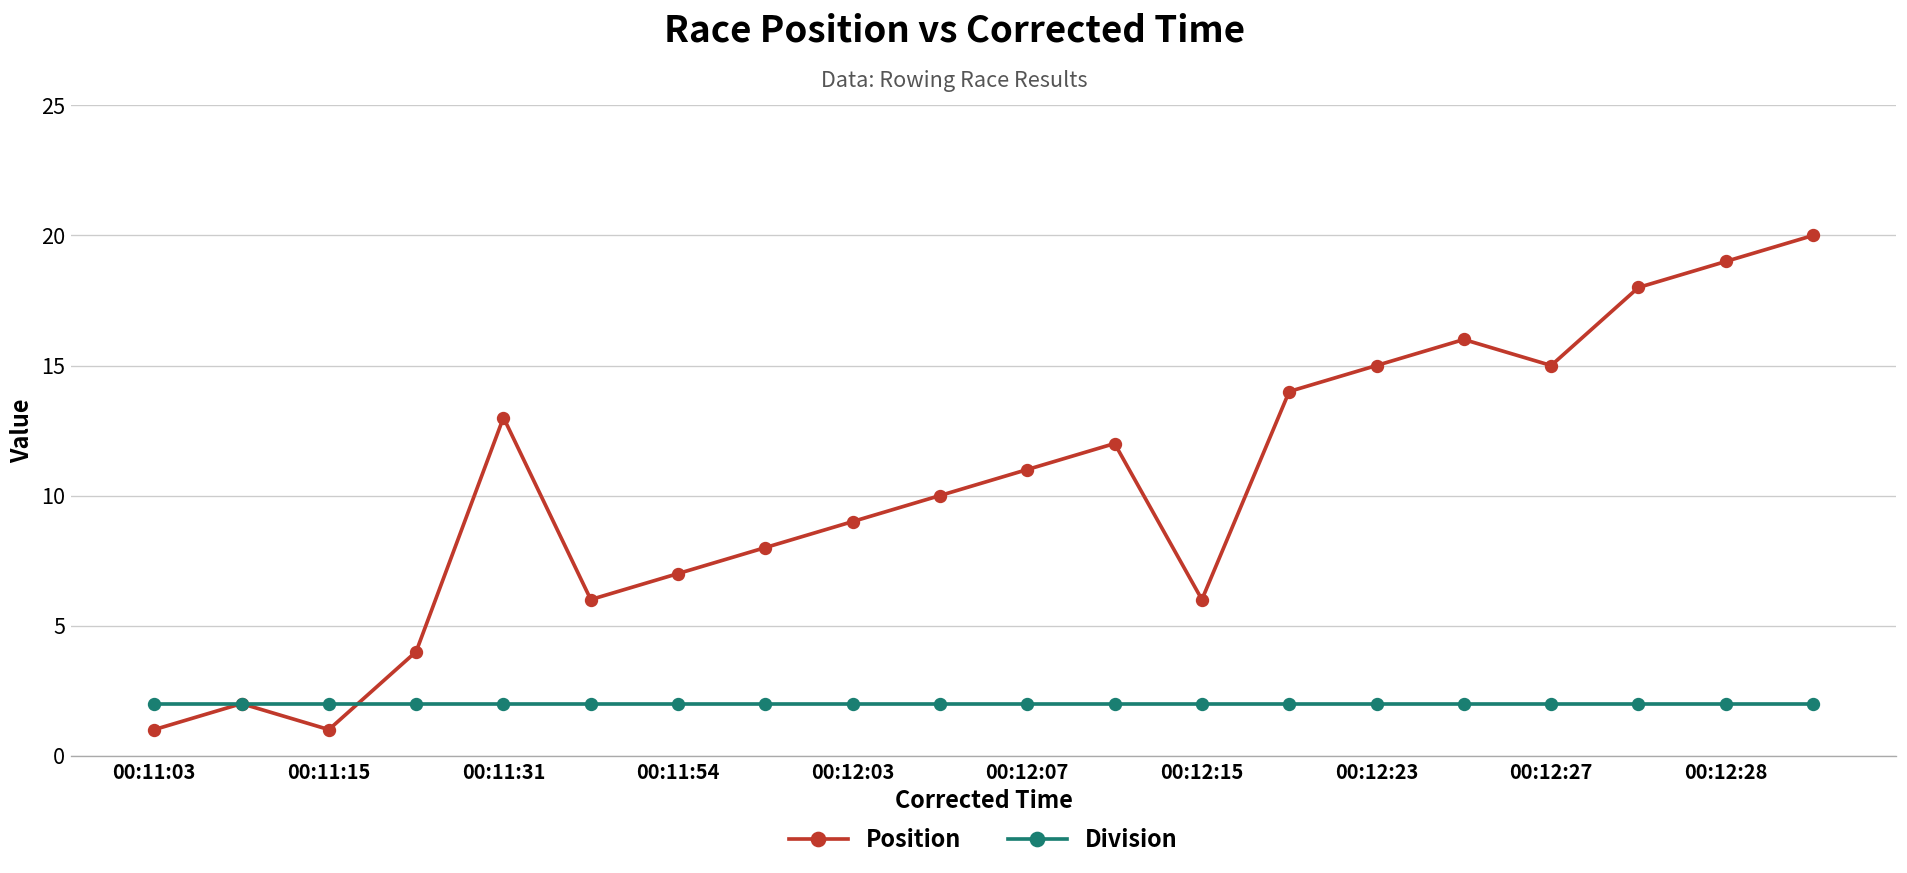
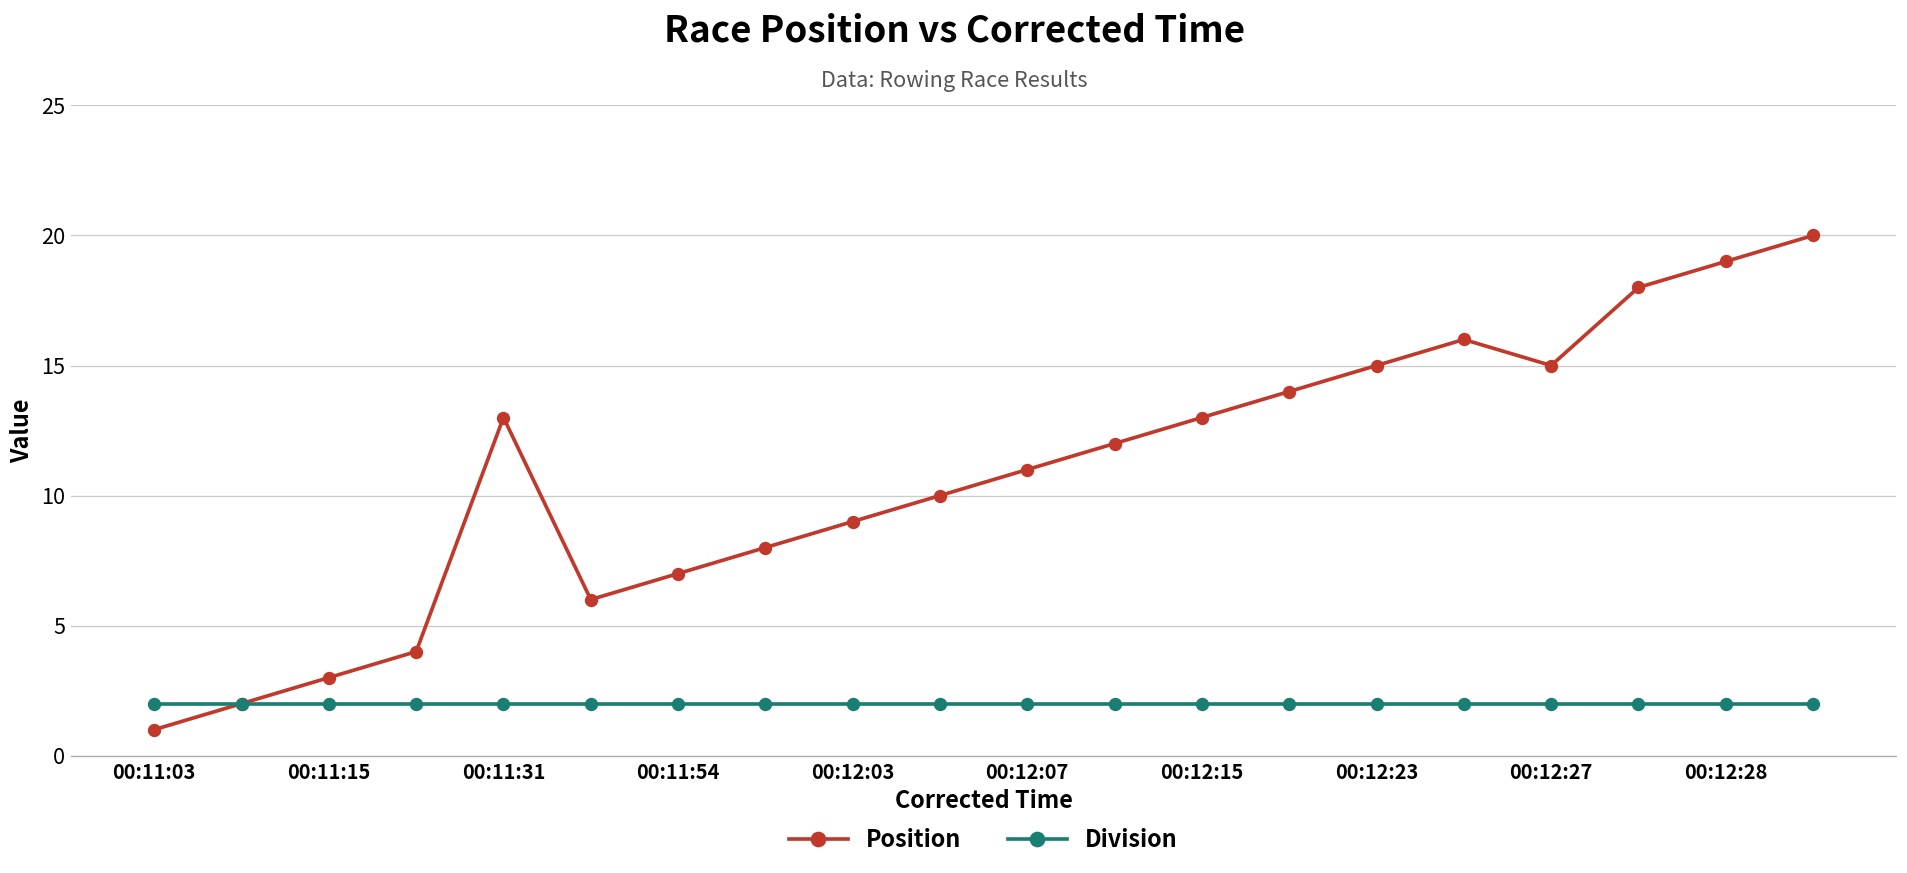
Position, 00:11:15: 1 -> 3
Position, 00:12:15: 6 -> 13
